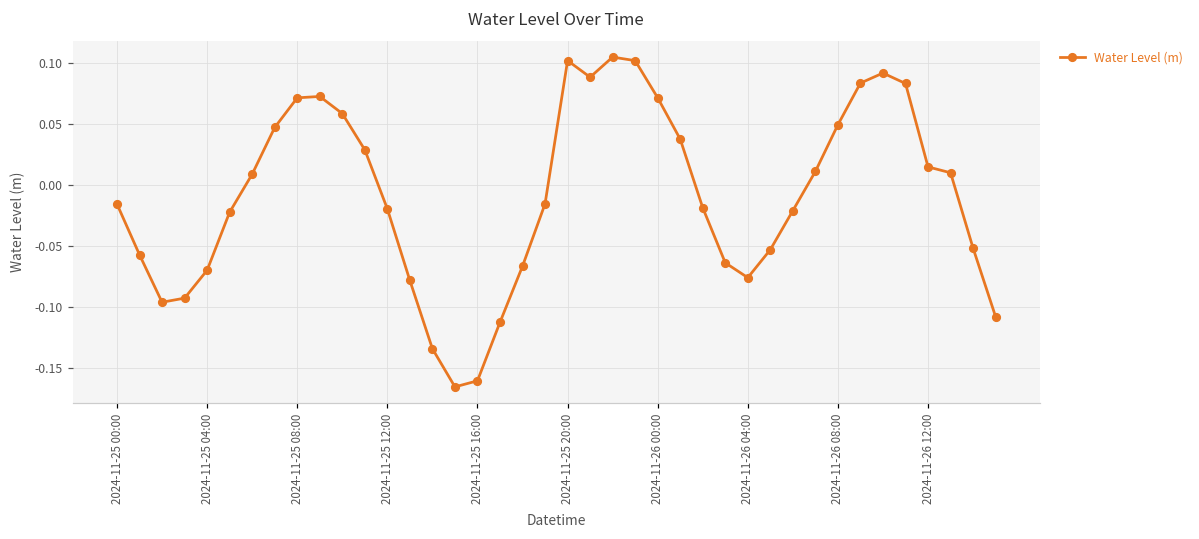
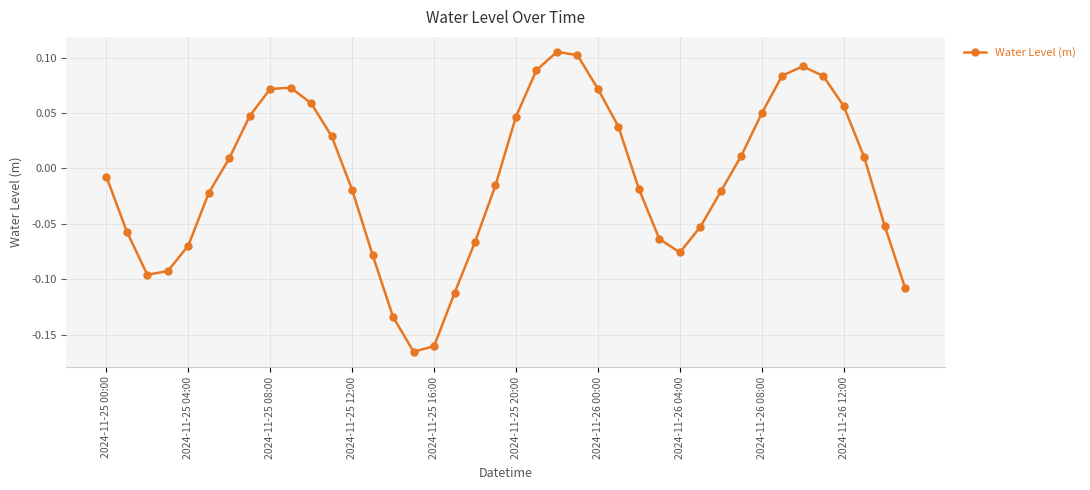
2024-11-25 00:00: -0.015 -> -0.007
2024-11-25 20:00: 0.102 -> 0.047
2024-11-26 12:00: 0.015 -> 0.056
